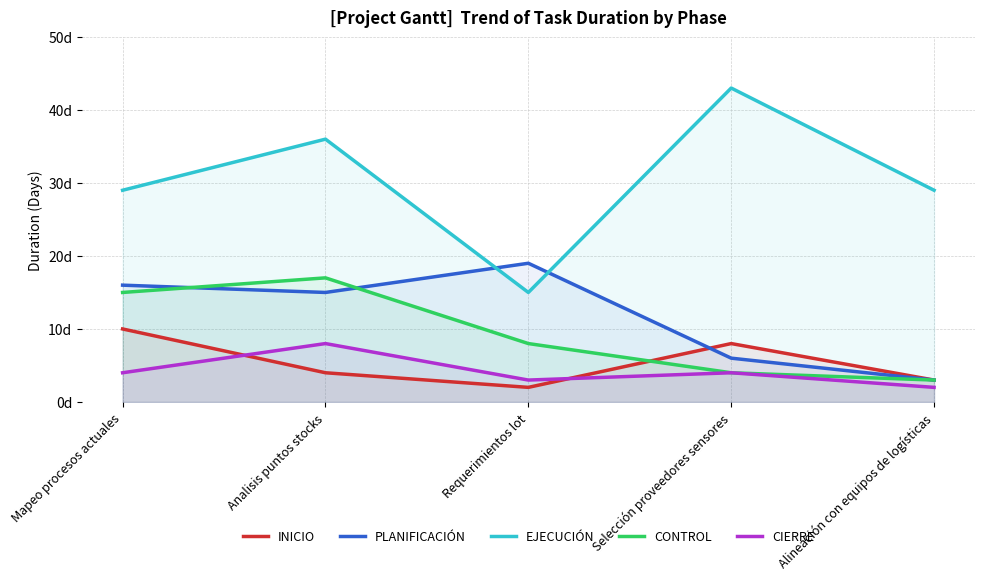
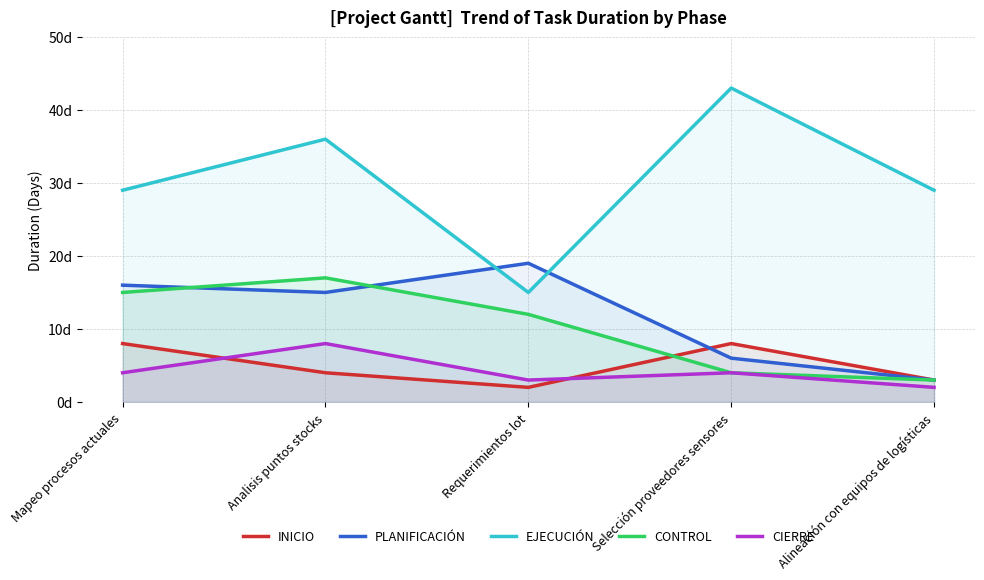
INICIO, Mapeo procesos actuales: 10d -> 8d
CONTROL, Requerimientos lot: 8d -> 12d
